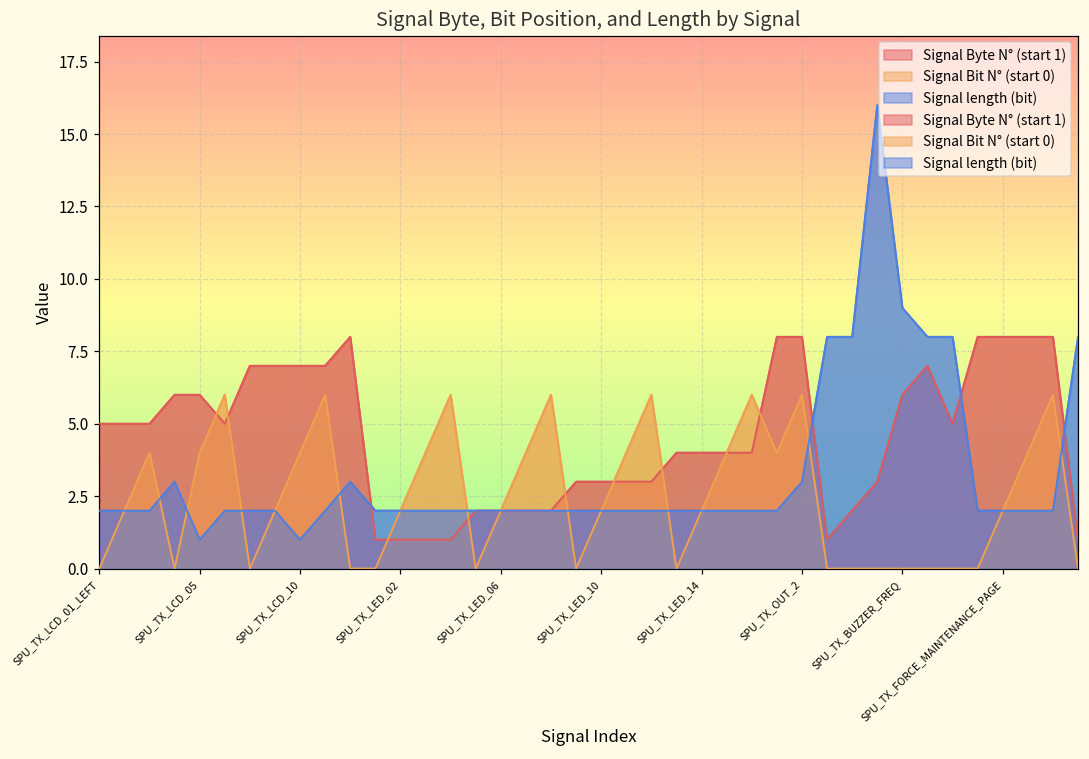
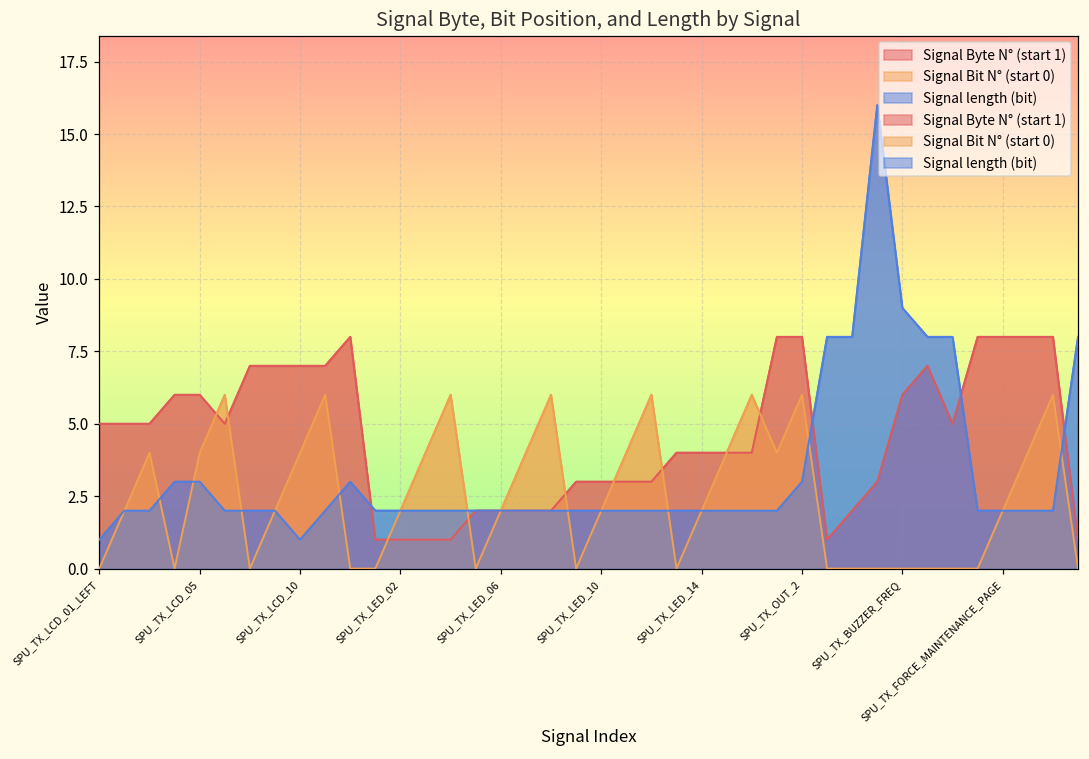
Signal length (bit), SPU_TX_LCD_01_LEFT: 2 -> 1
Signal length (bit), SPU_TX_LCD_05: 1 -> 3
